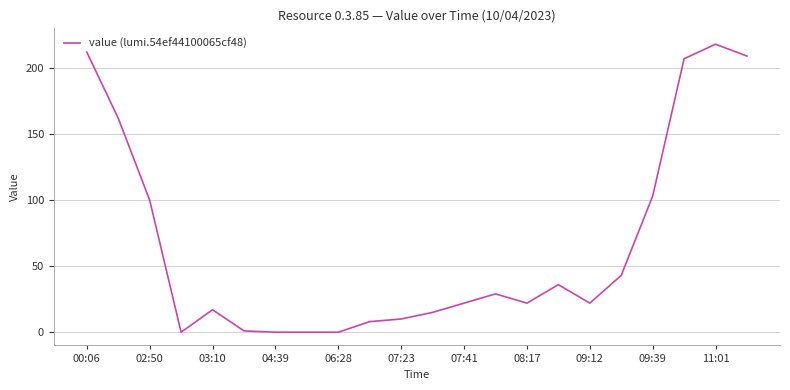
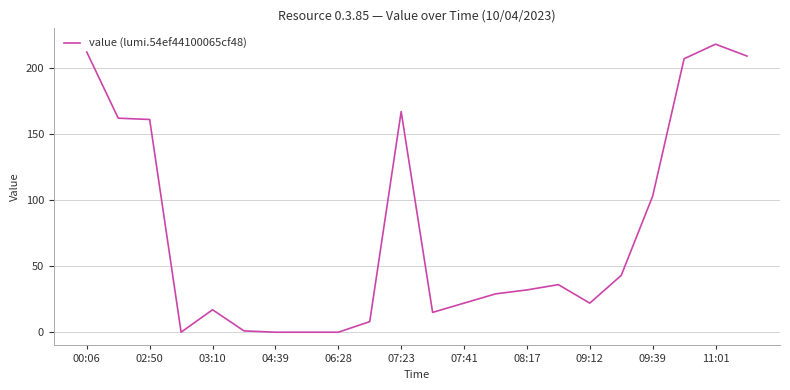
02:50: 100 -> 161
07:23: 10 -> 167
08:17: 22 -> 32
